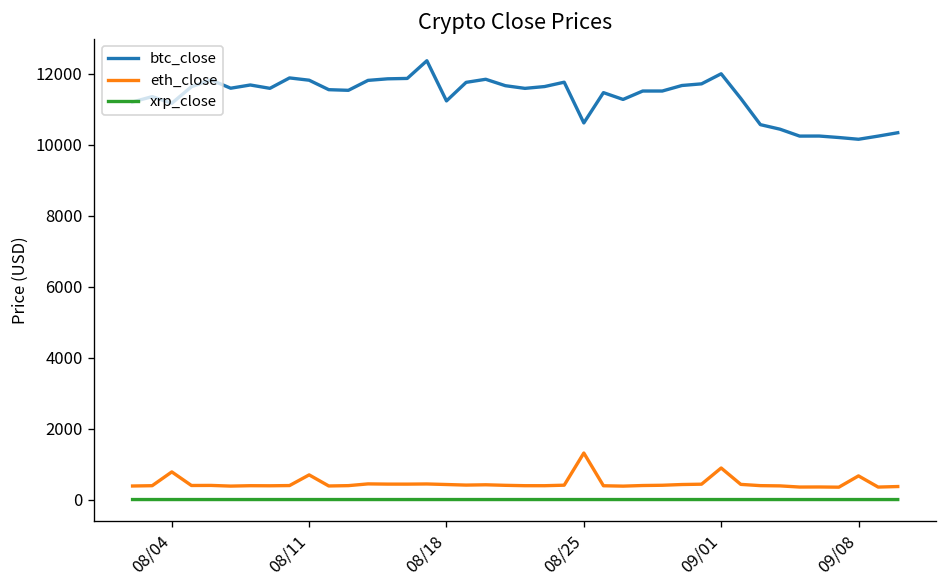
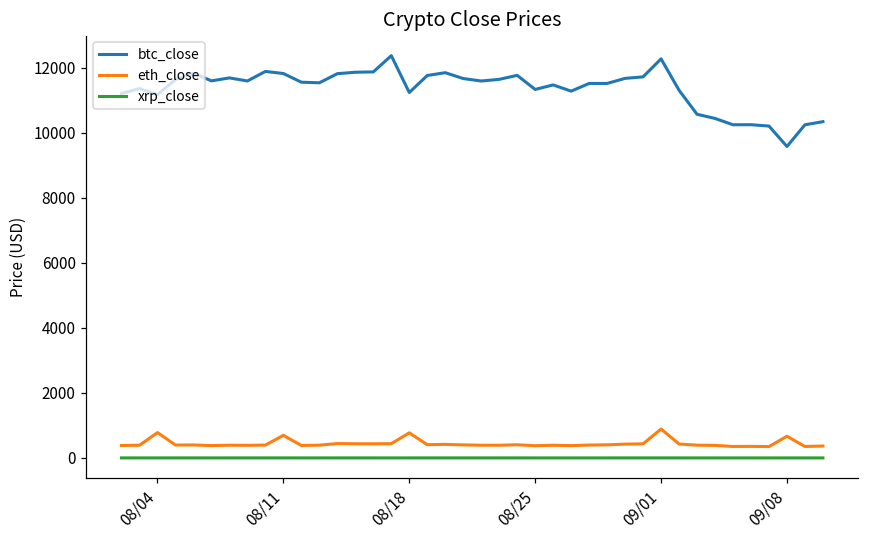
eth_close, 08/18: 400 -> 800
btc_close, 08/25: 10600 -> 11300
eth_close, 08/25: 1300 -> 400
btc_close, 09/01: 12000 -> 12300
btc_close, 09/08: 10200 -> 9600
